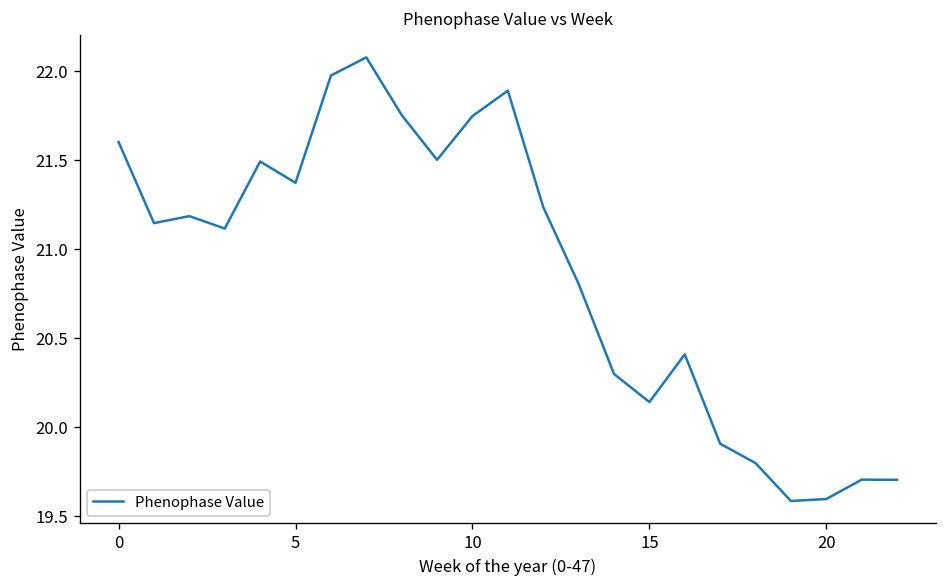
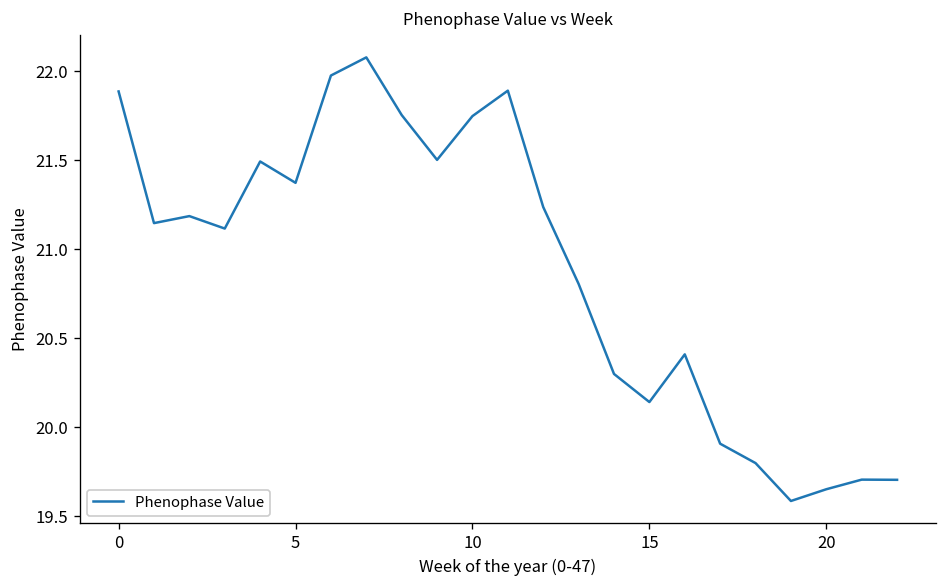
0: 21.60 -> 21.89
20: 19.60 -> 19.65
